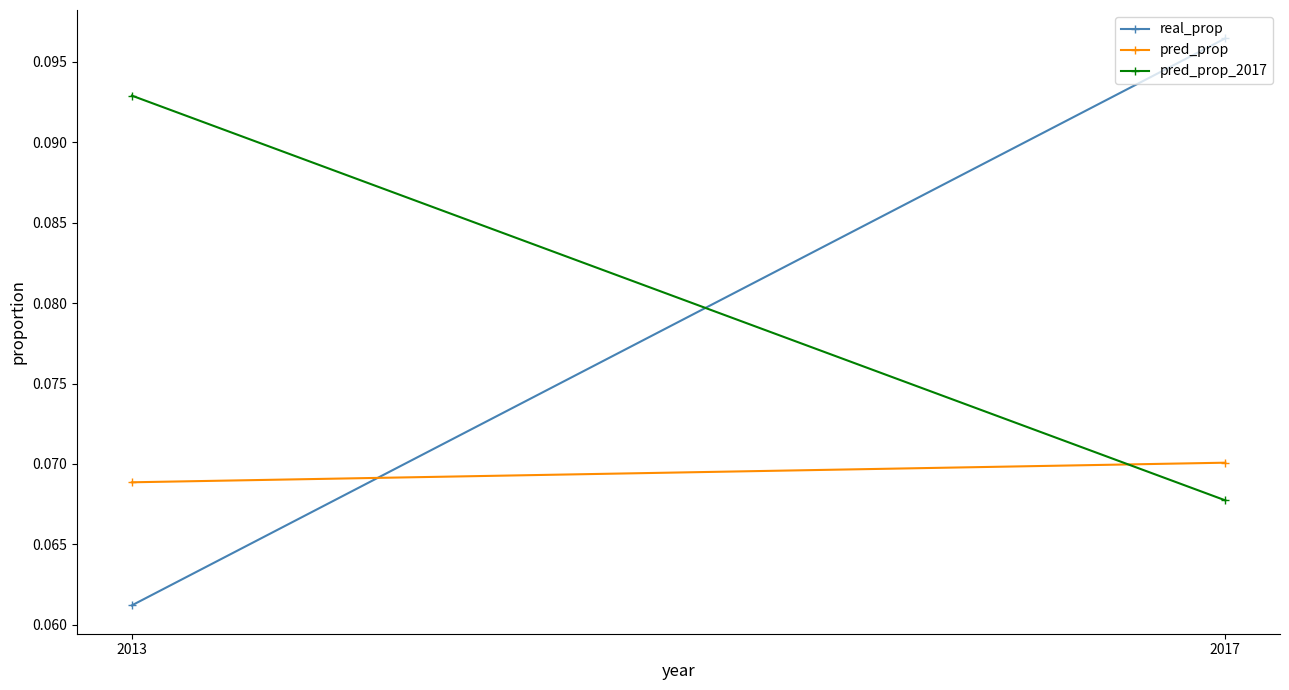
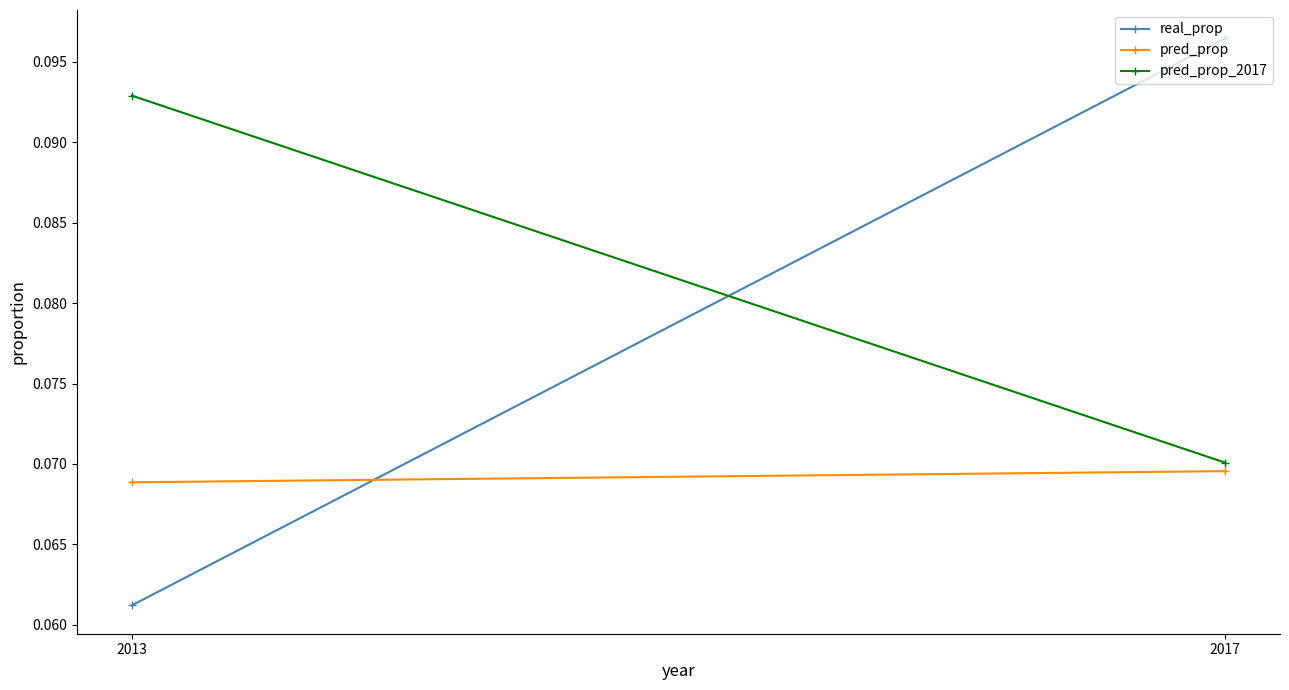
pred_prop, 2017: 0.0701 -> 0.0695
pred_prop_2017, 2017: 0.0677 -> 0.0701
